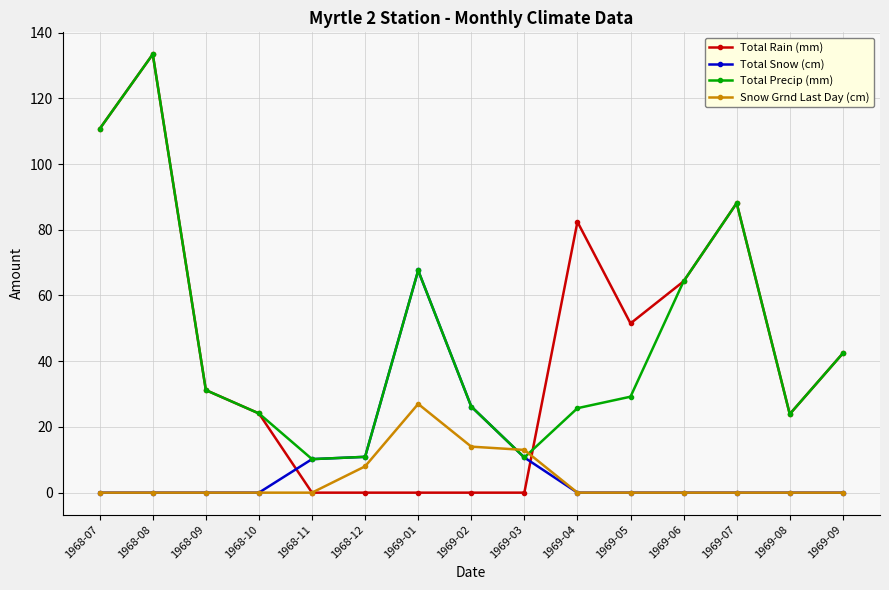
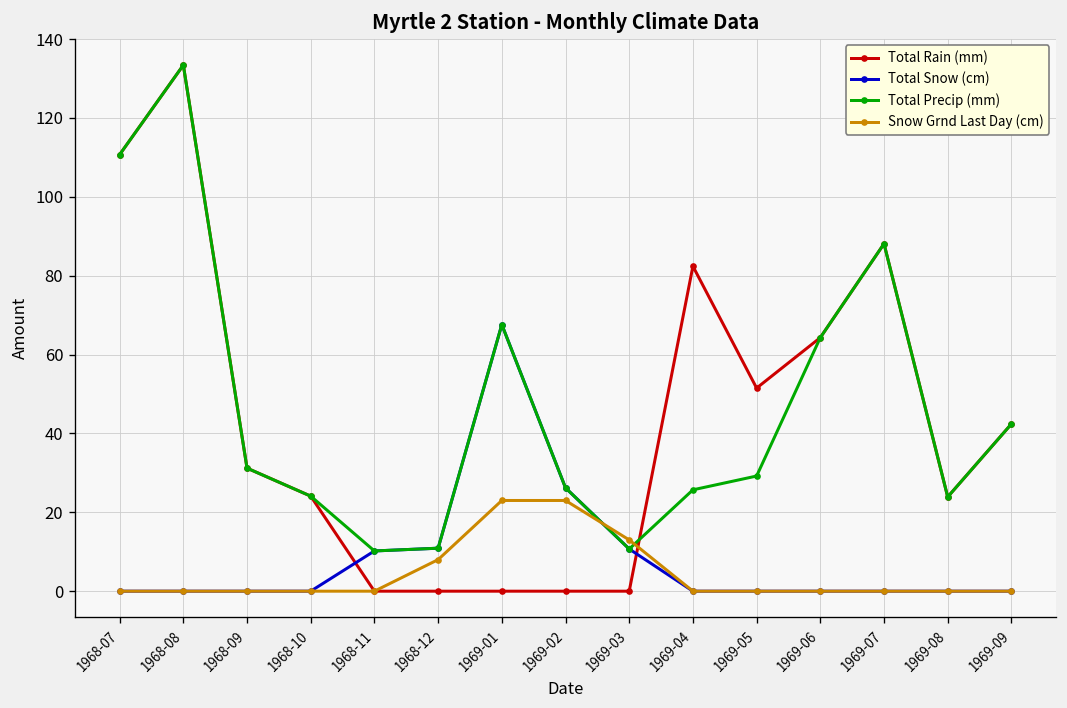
Snow Grnd Last Day (cm), 1969-01: 27 -> 23
Snow Grnd Last Day (cm), 1969-02: 14 -> 23
